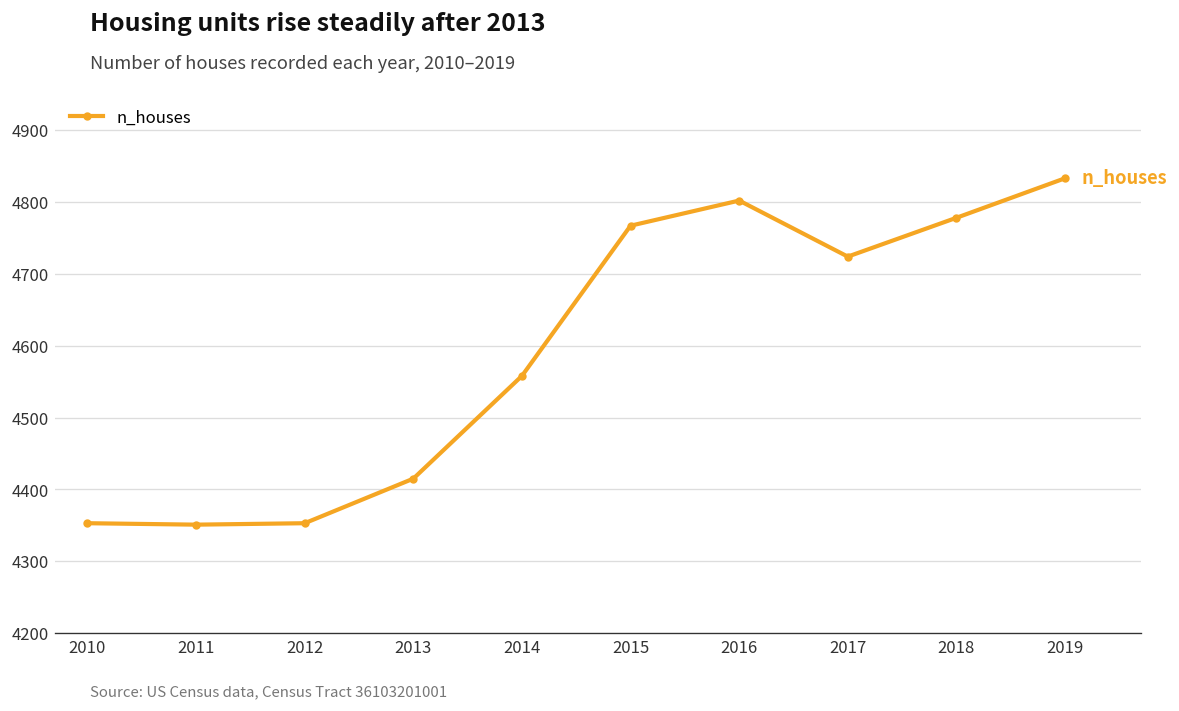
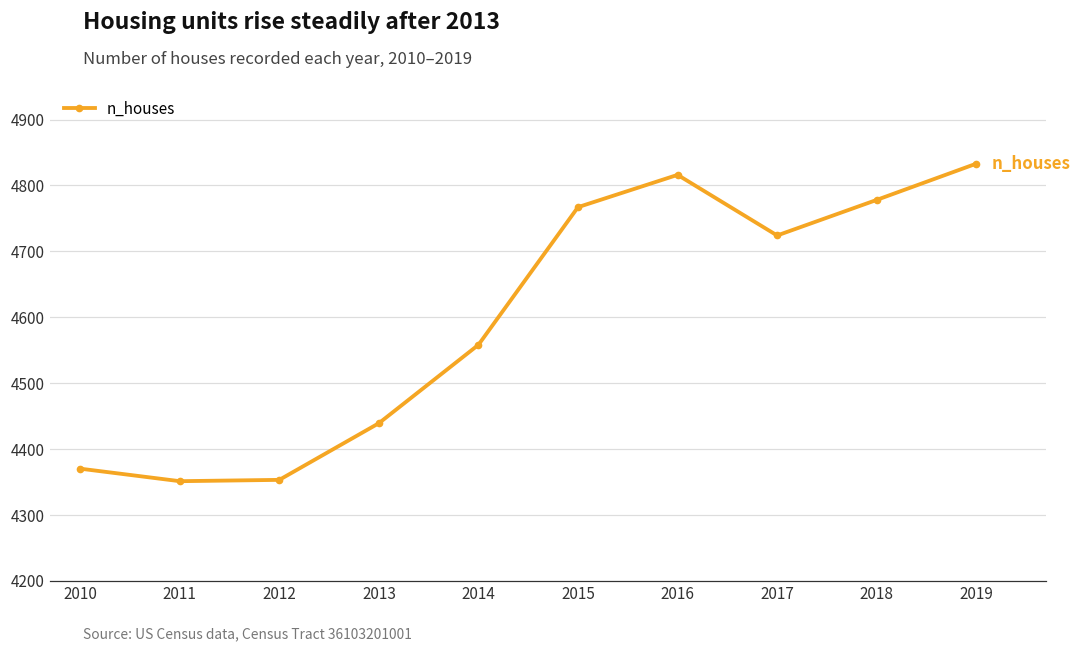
2010: 4350 -> 4370
2013: 4420 -> 4440
2016: 4800 -> 4820
